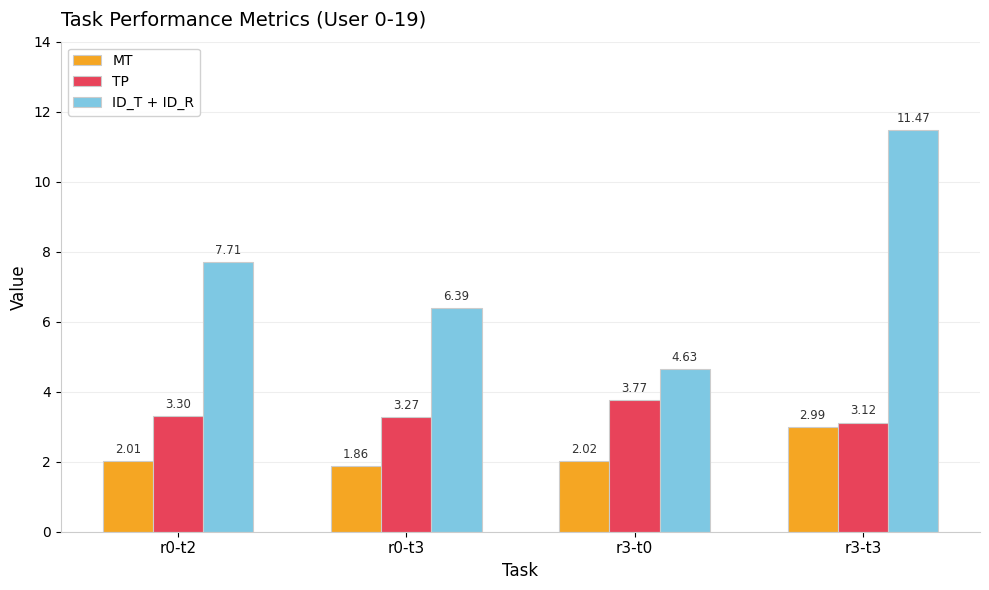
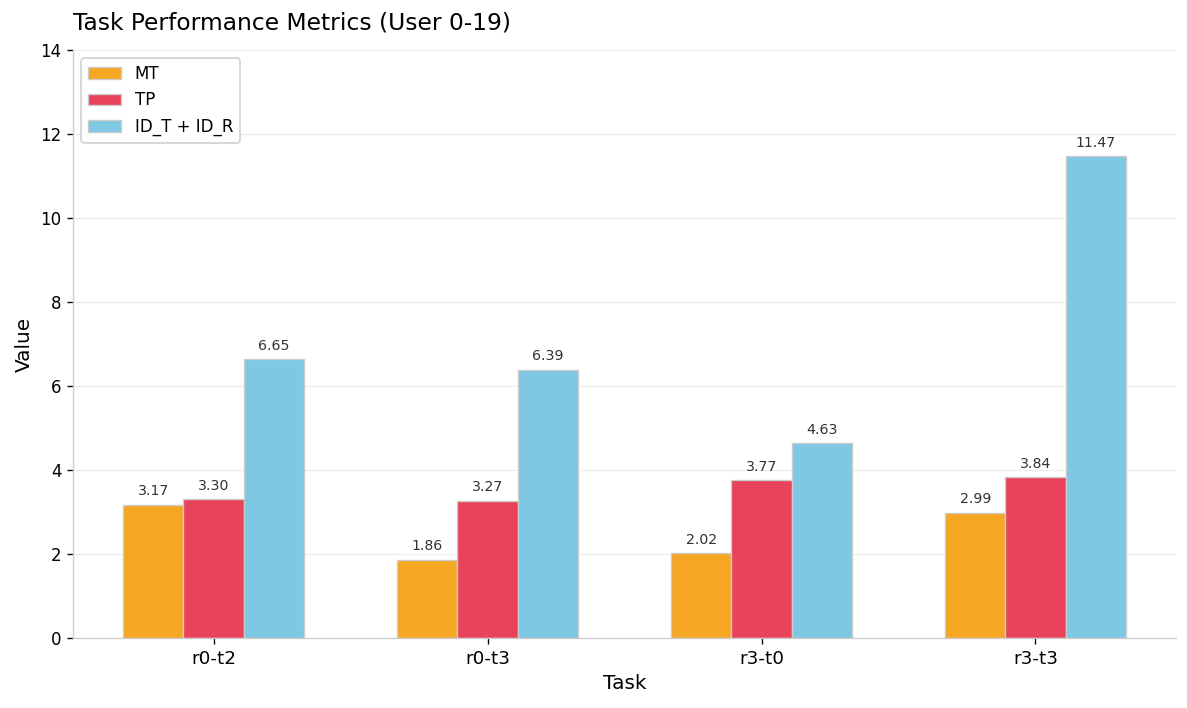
MT, r0-t2: 2.01 -> 3.17
ID_T + ID_R, r0-t2: 7.71 -> 6.65
TP, r3-t3: 3.12 -> 3.84
